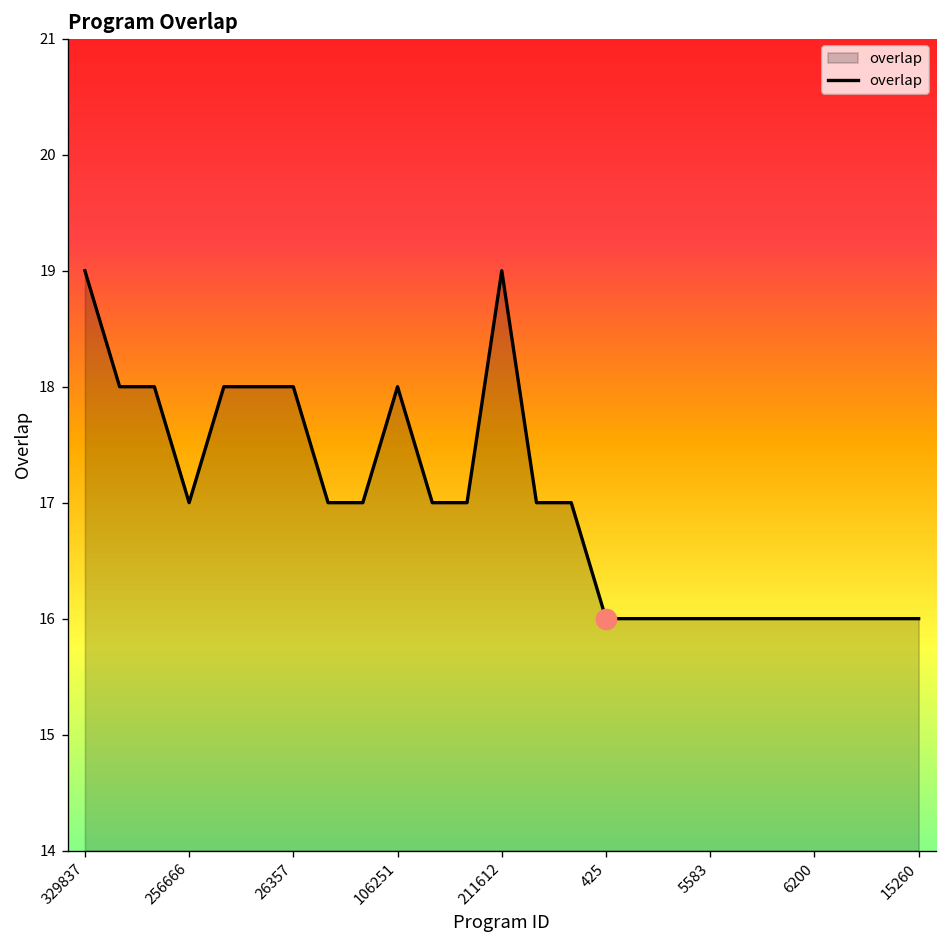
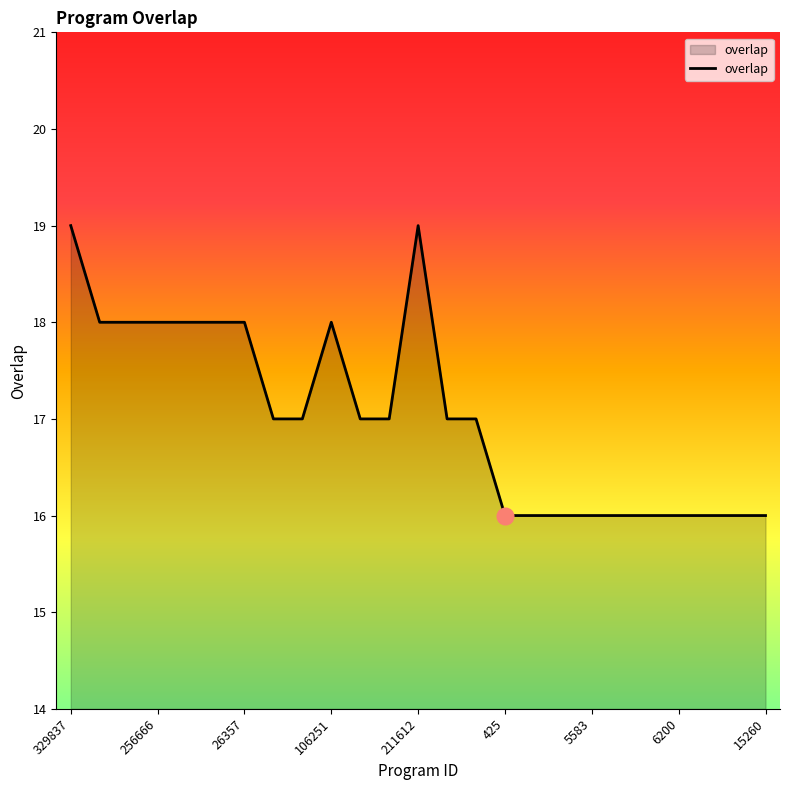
overlap, 256666: 17 -> 18
